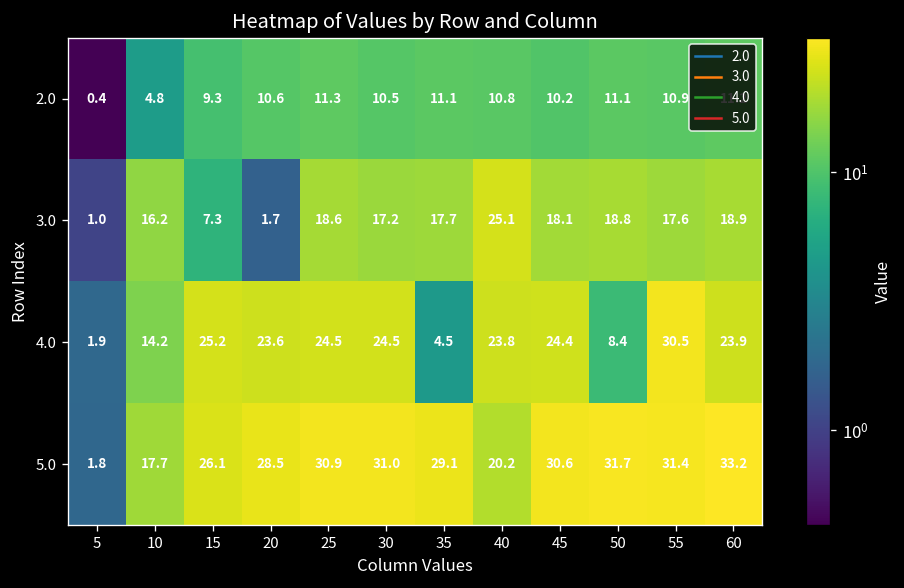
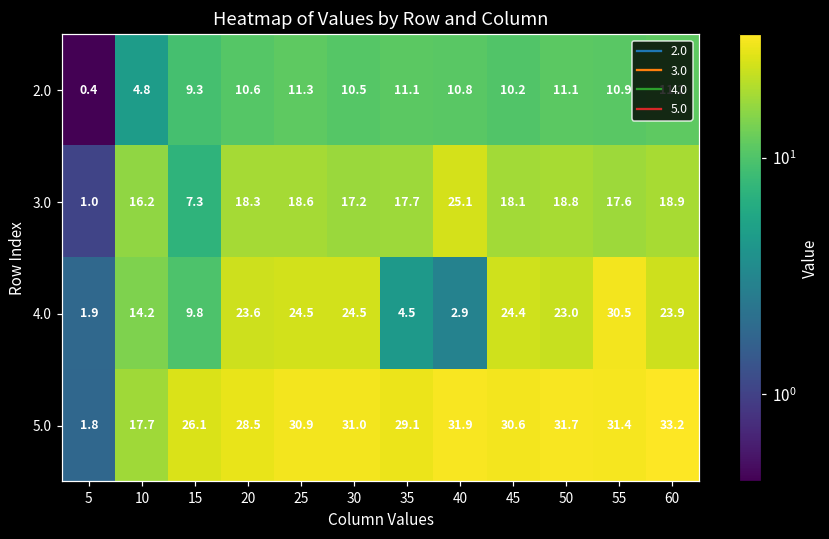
3.0, 20: 1.7 -> 18.3
4.0, 15: 25.2 -> 9.8
4.0, 40: 23.8 -> 2.9
4.0, 50: 8.4 -> 23.0
5.0, 40: 20.2 -> 31.9
